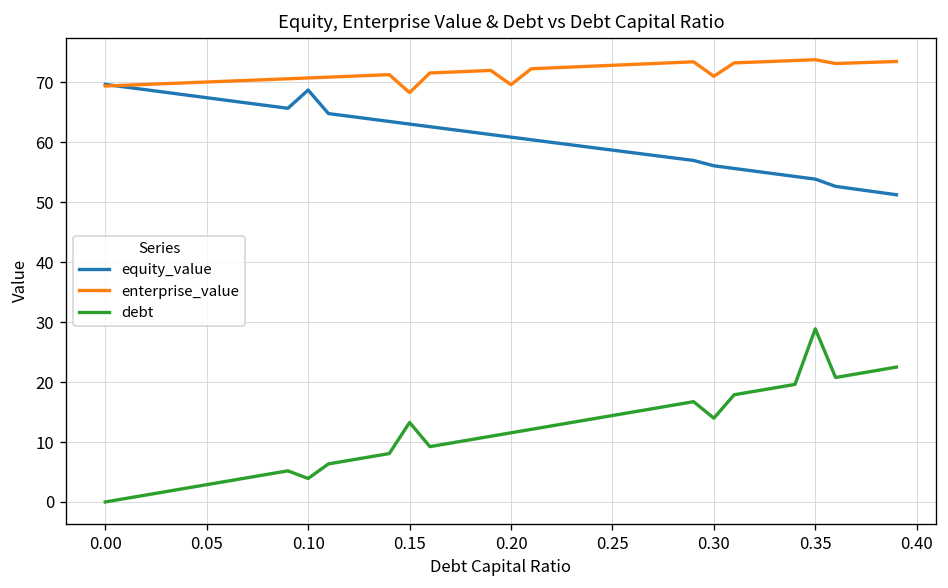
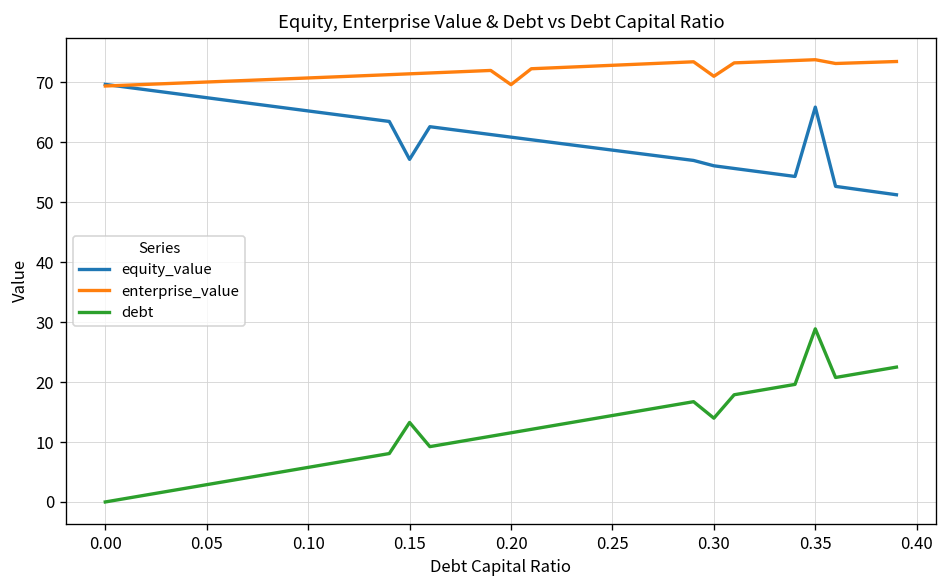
equity_value, 0.10: 69 -> 65
debt, 0.10: 4 -> 6
equity_value, 0.15: 63 -> 57
enterprise_value, 0.15: 68 -> 71
equity_value, 0.35: 54 -> 66
